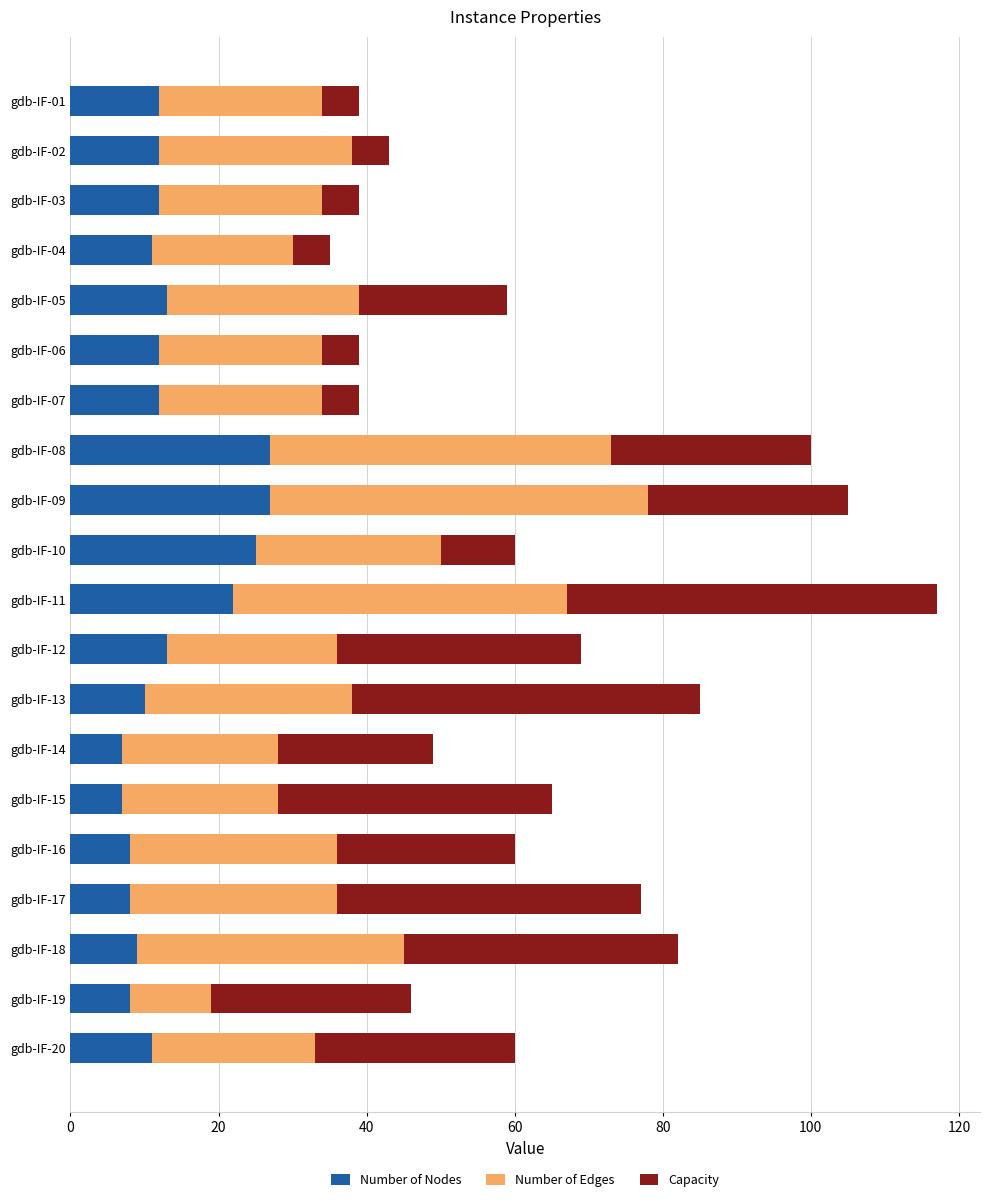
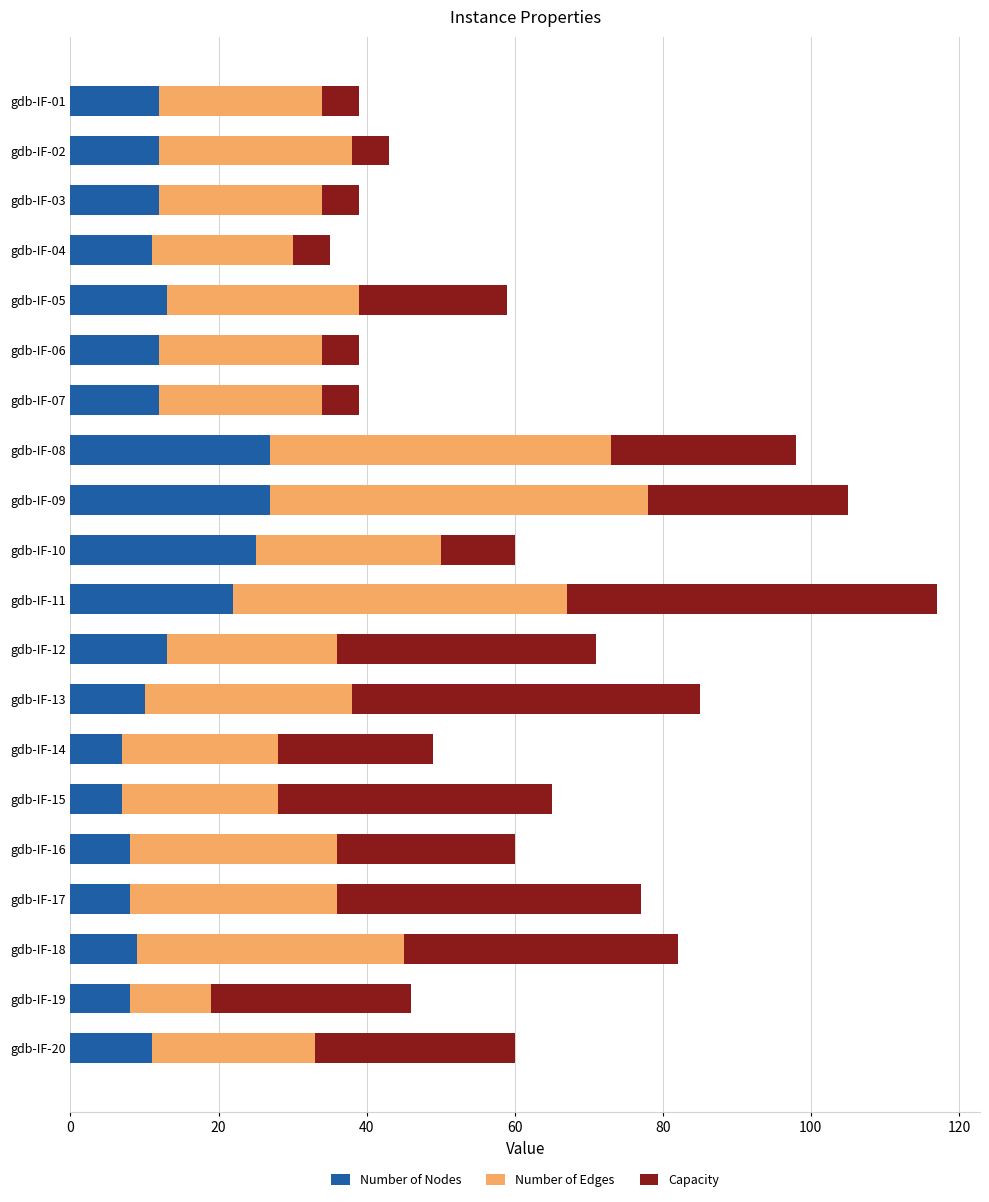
Capacity, gdb-IF-08: 27 -> 25
Capacity, gdb-IF-12: 33 -> 35
